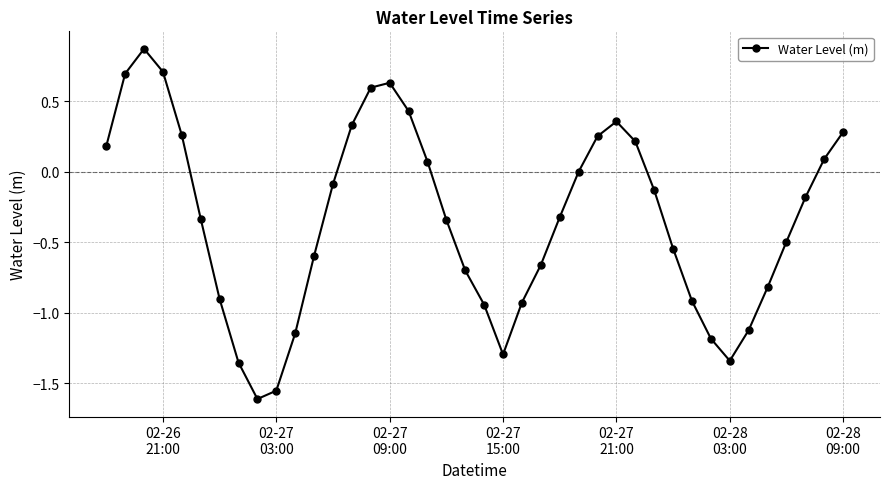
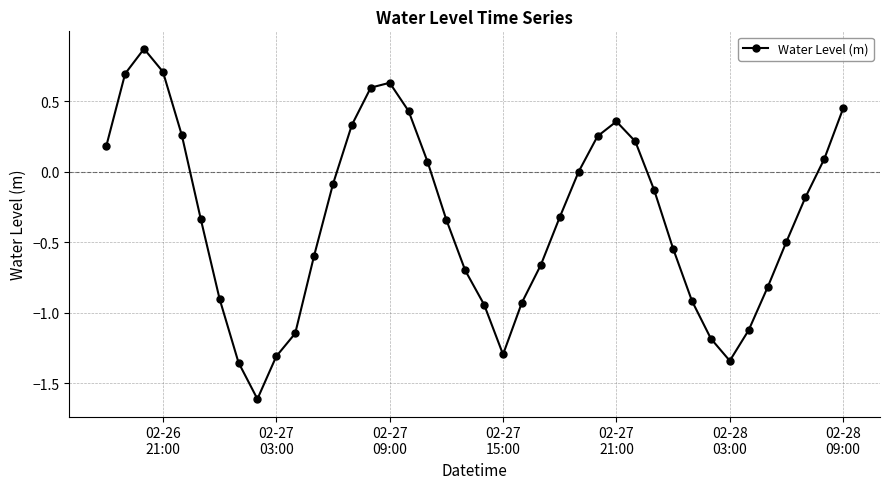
02-27 03:00: -1.55 -> -1.31
02-28 09:00: 0.28 -> 0.45
